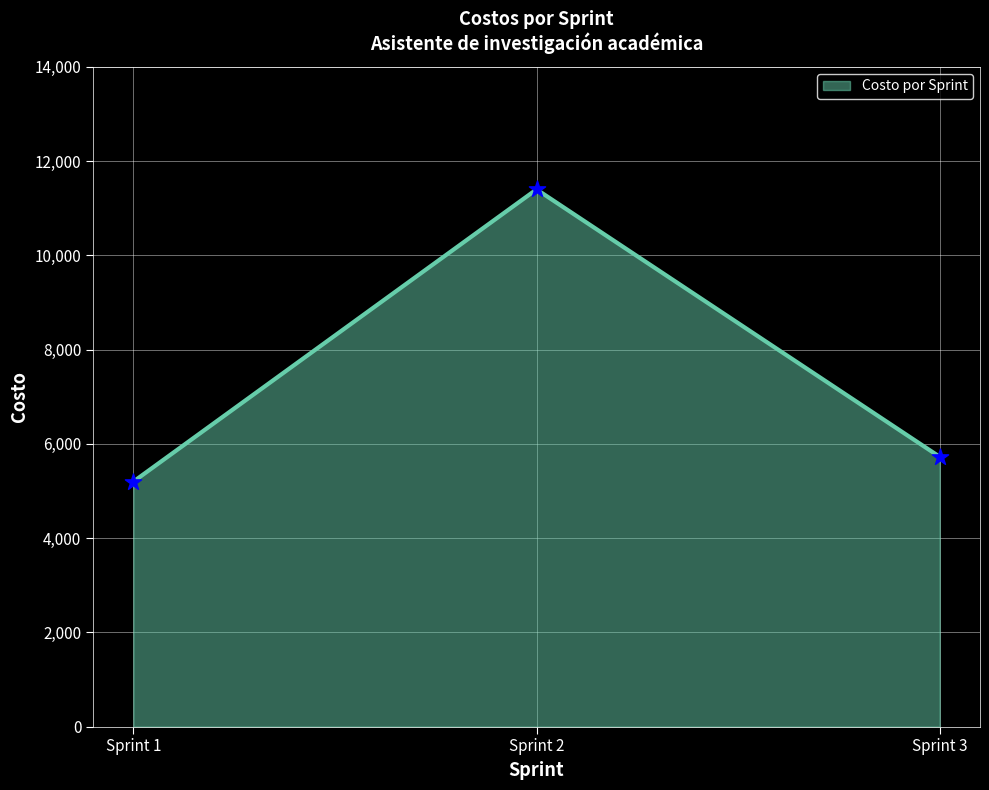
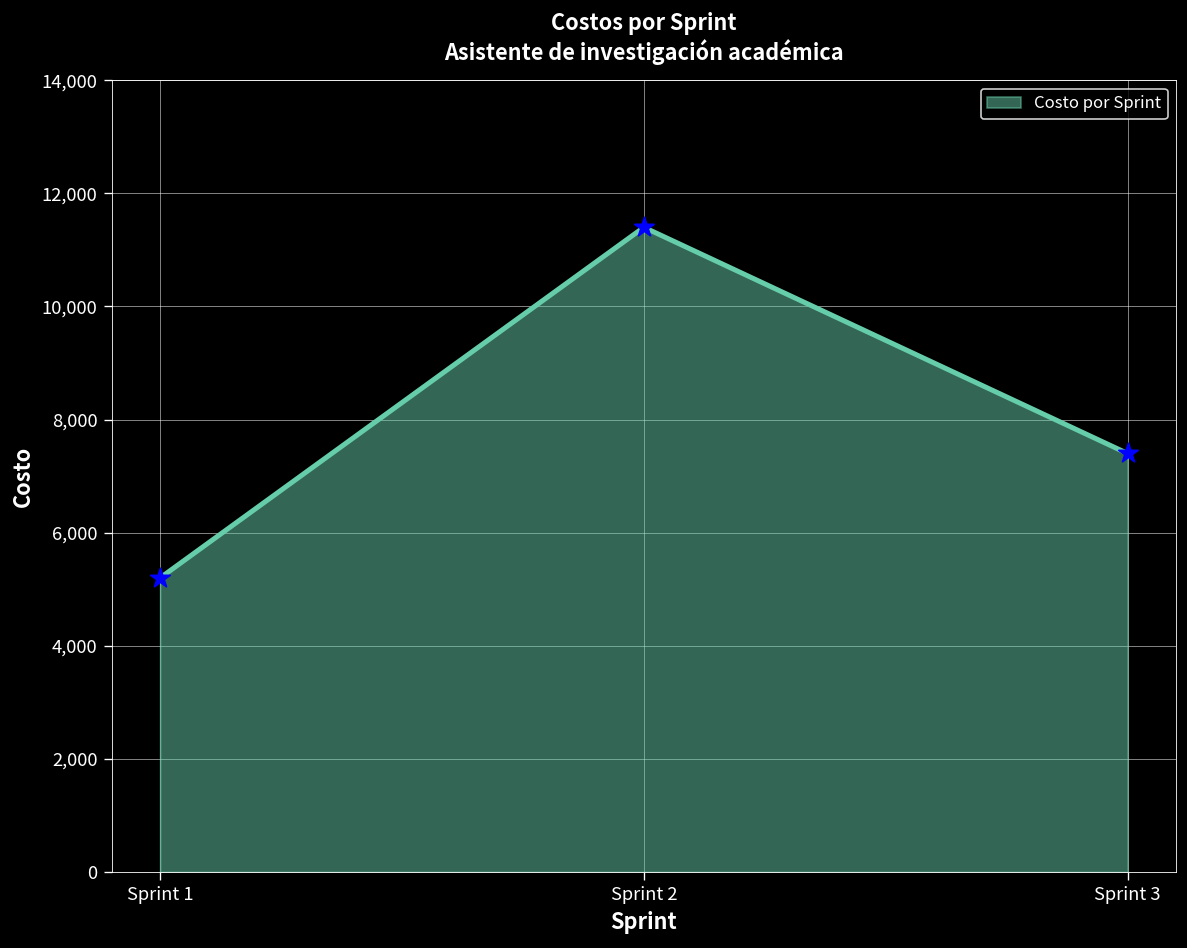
Sprint 3: 5,700 -> 7,400
